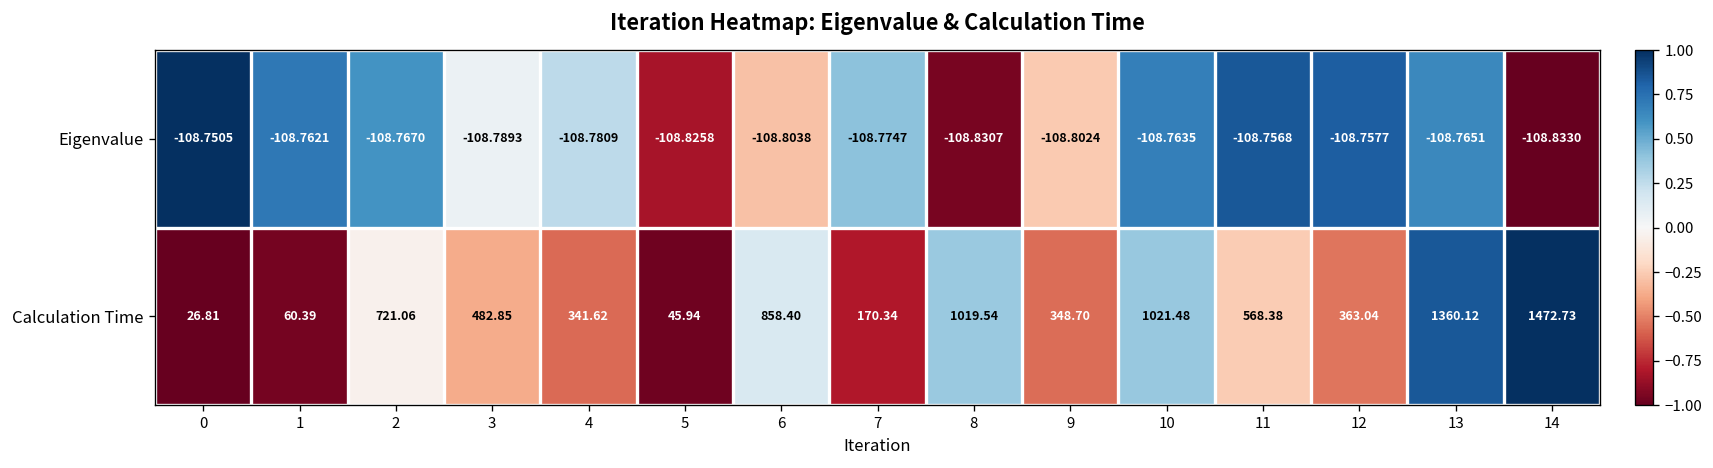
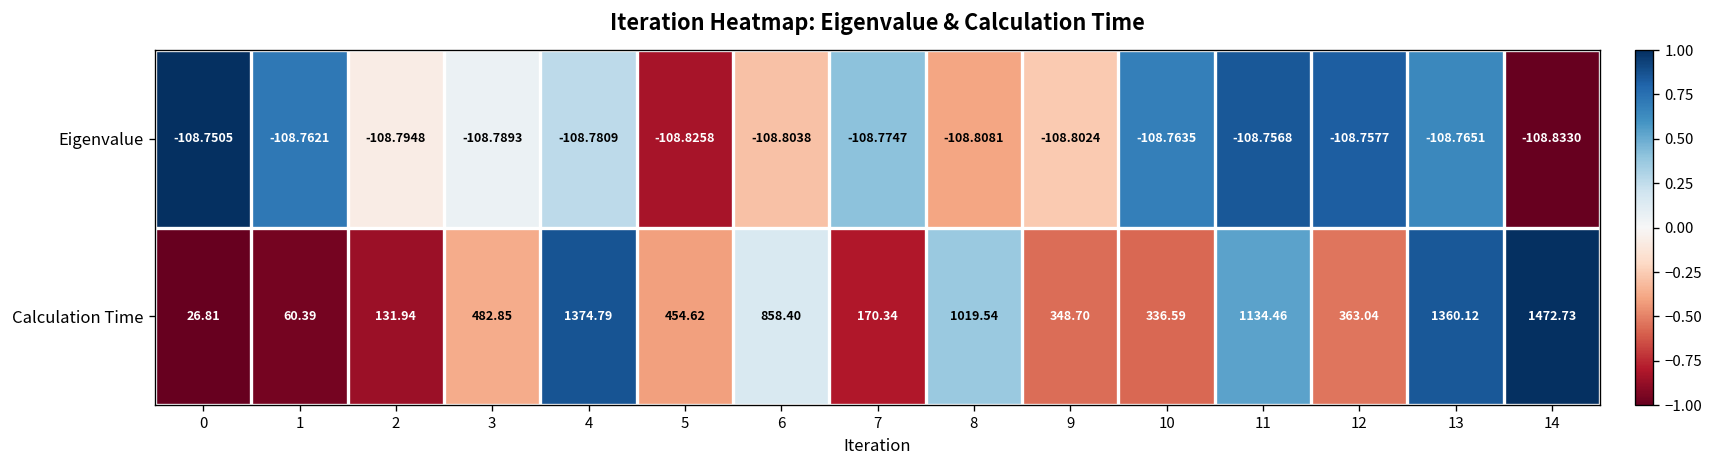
Eigenvalue, 2: -108.7670 -> -108.7948
Eigenvalue, 8: -108.8307 -> -108.8081
Calculation Time, 2: 721.06 -> 131.94
Calculation Time, 4: 341.62 -> 1374.79
Calculation Time, 5: 45.94 -> 454.62
Calculation Time, 10: 1021.48 -> 336.59
Calculation Time, 11: 568.38 -> 1134.46
